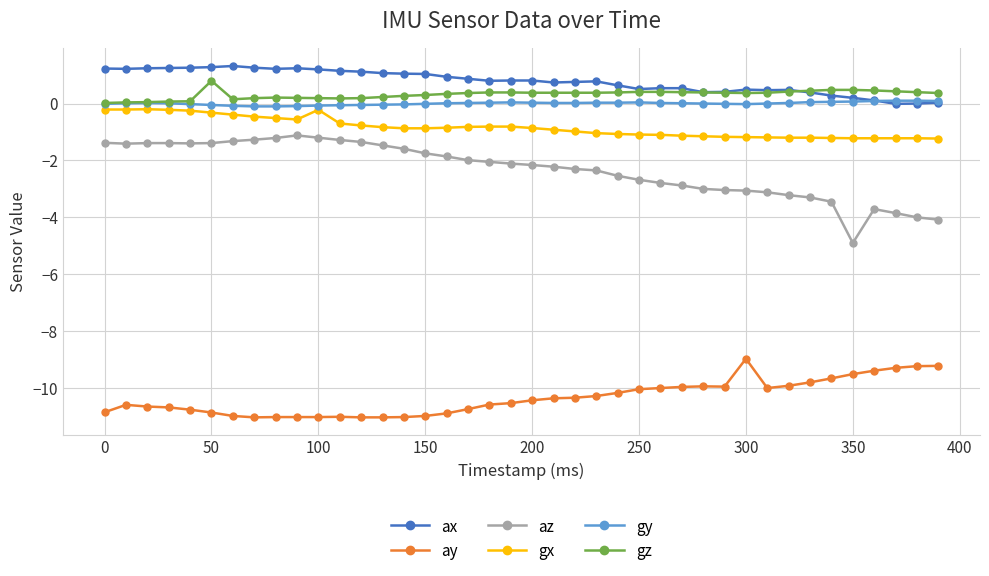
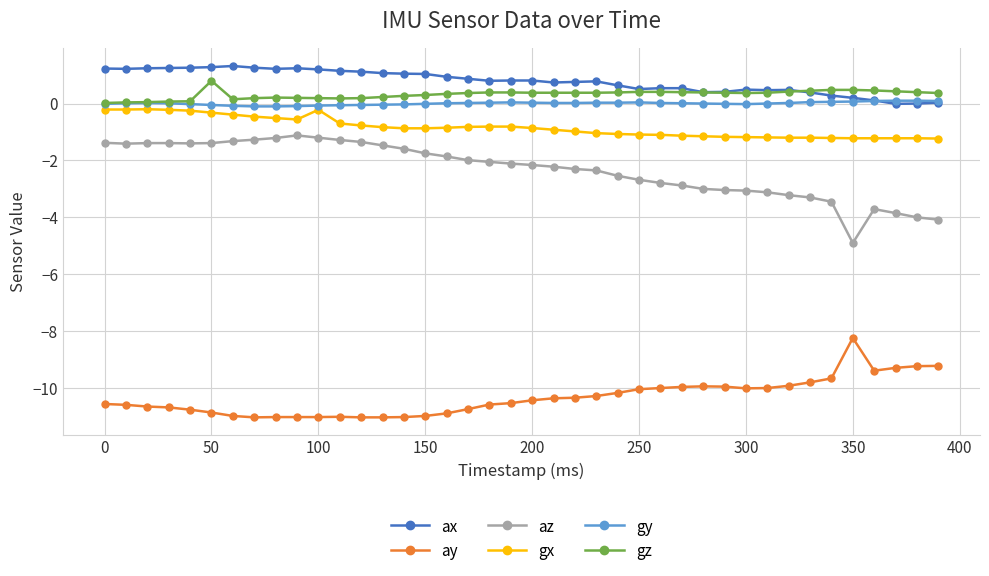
ay, 0: -10.9 -> -10.6
ay, 300: -9.0 -> -10.0
ay, 350: -9.5 -> -8.2
